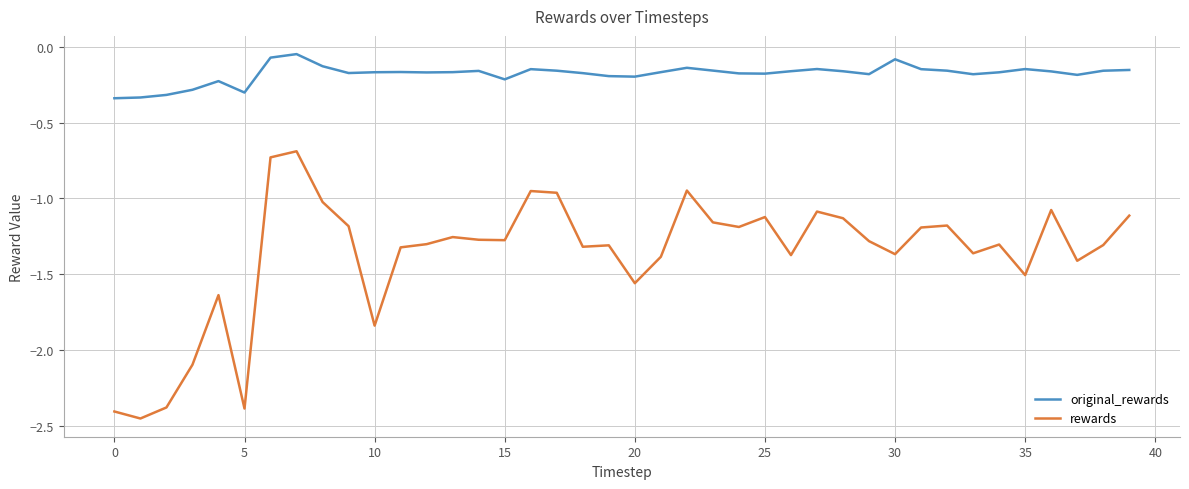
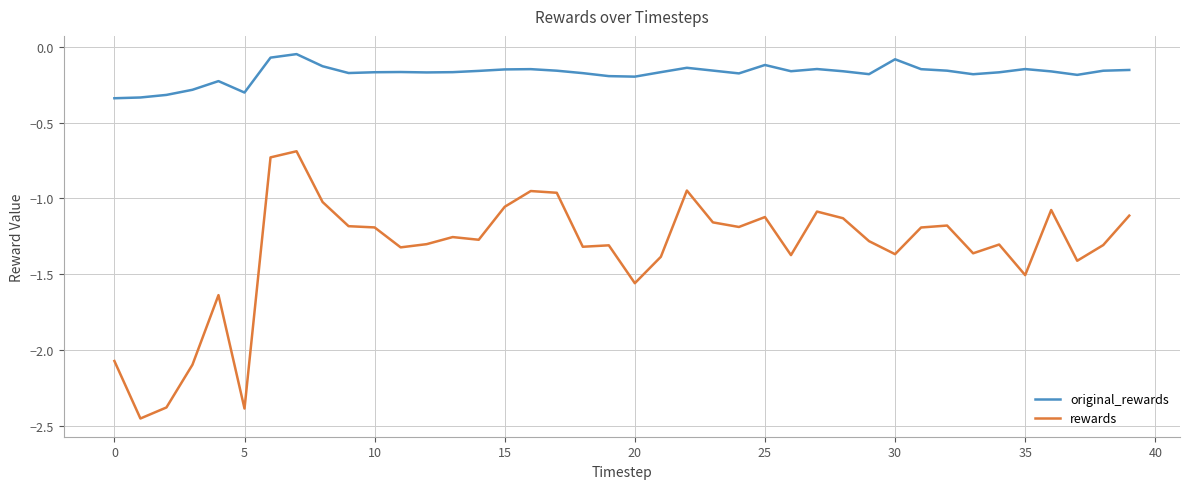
rewards, 0: -2.41 -> -2.07
rewards, 10: -1.84 -> -1.19
original_rewards, 15: -0.21 -> -0.15
rewards, 15: -1.28 -> -1.05
original_rewards, 25: -0.18 -> -0.12
